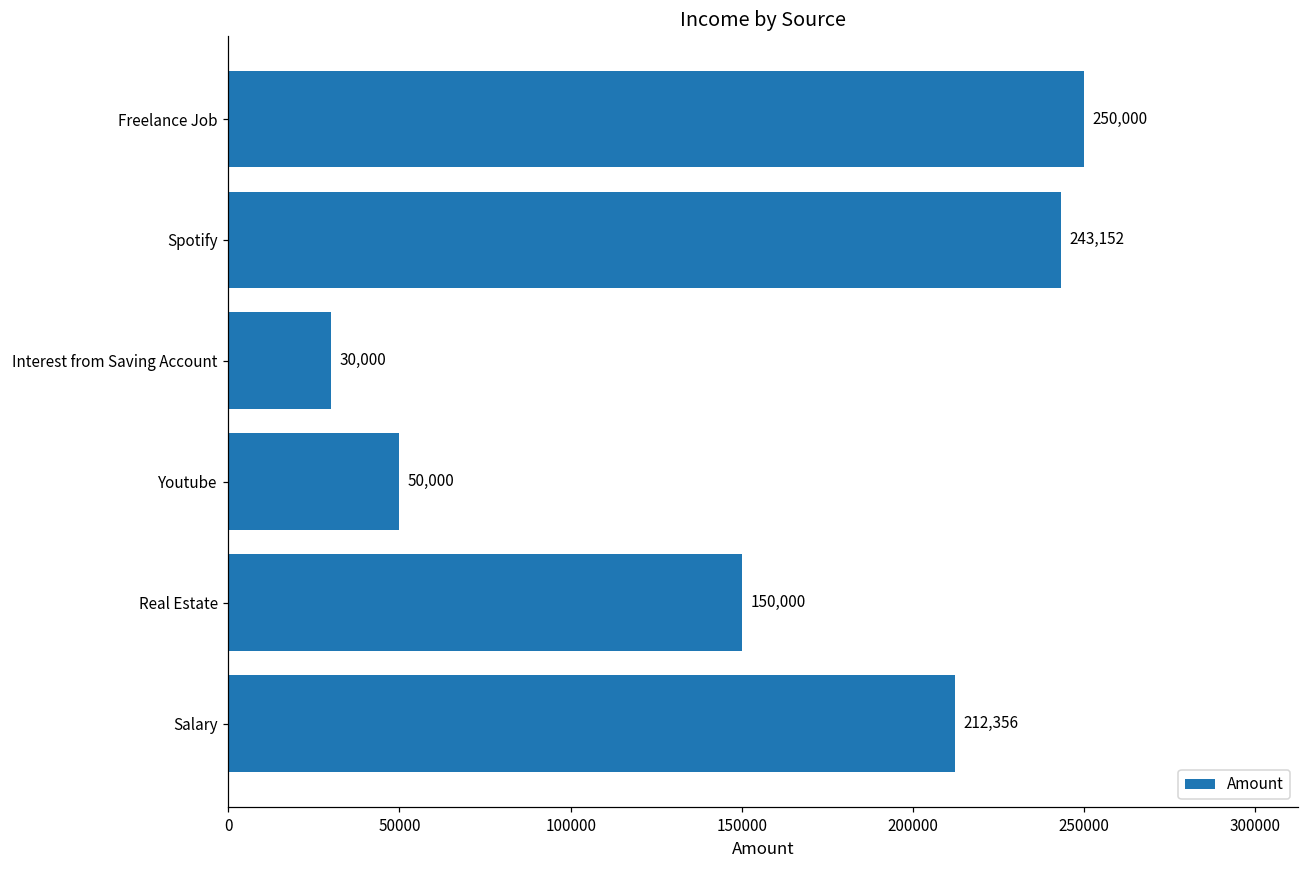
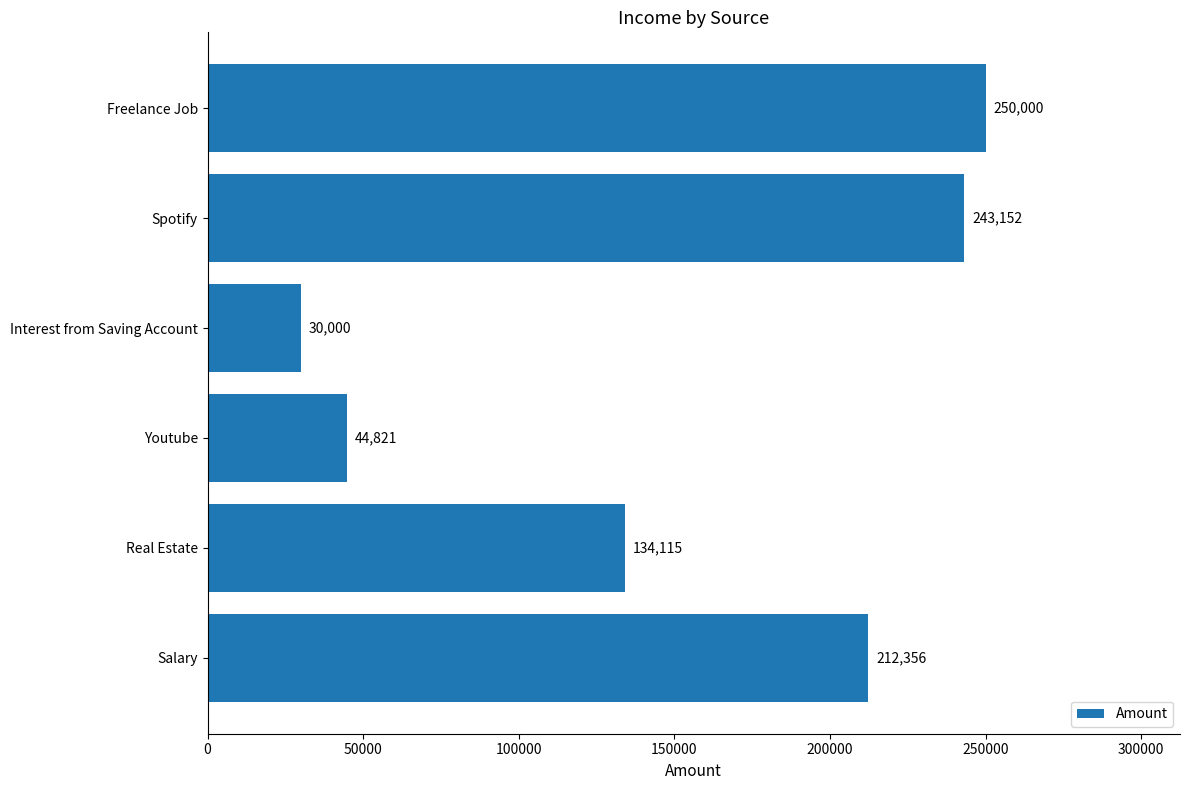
Youtube: 50,000 -> 44,821
Real Estate: 150,000 -> 134,115
